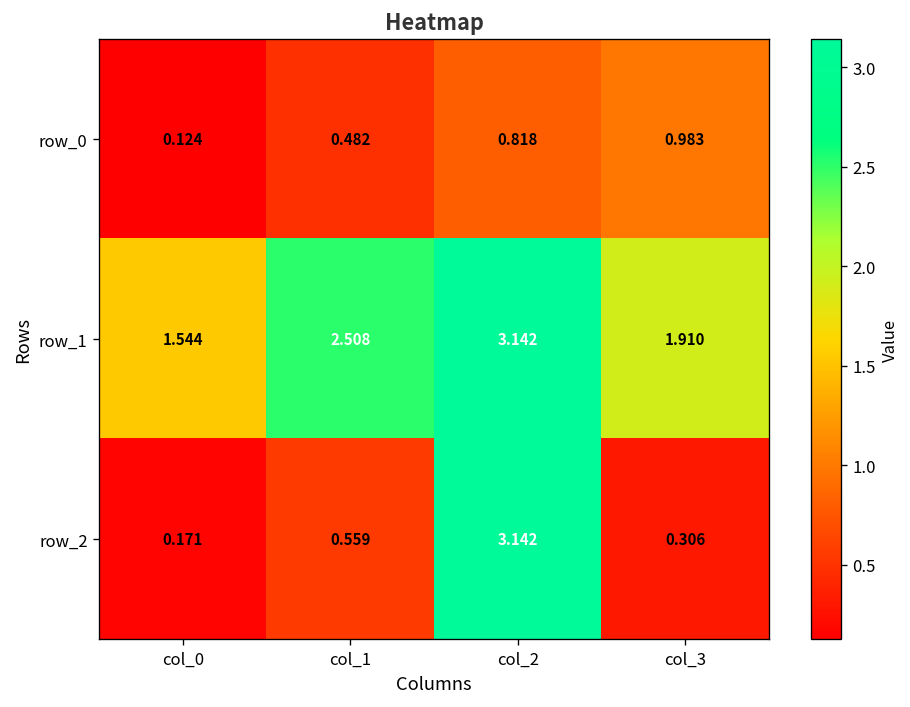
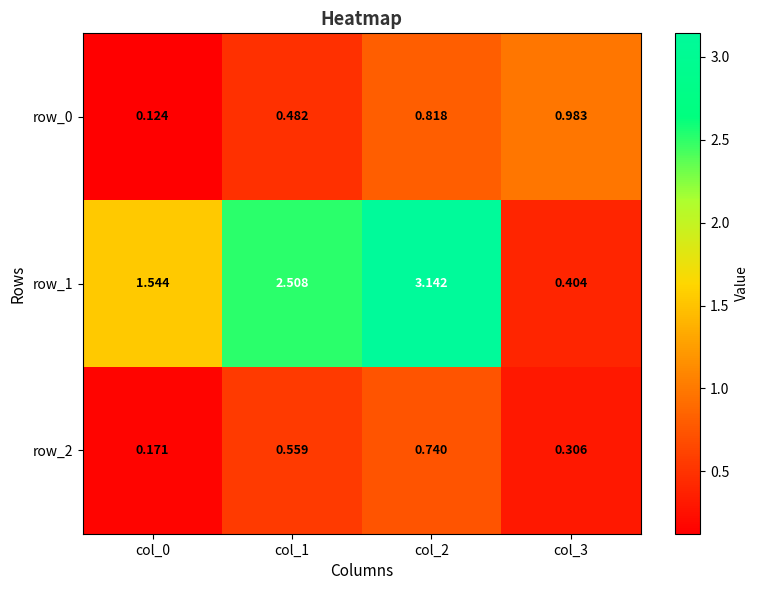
row_1, col_3: 1.910 -> 0.404
row_2, col_2: 3.142 -> 0.740
